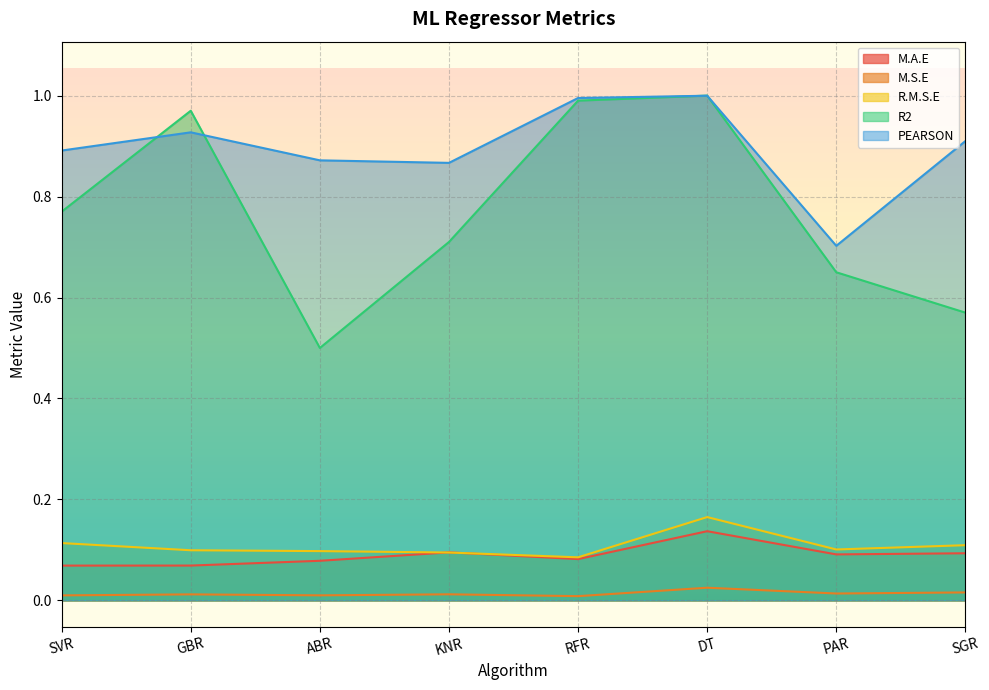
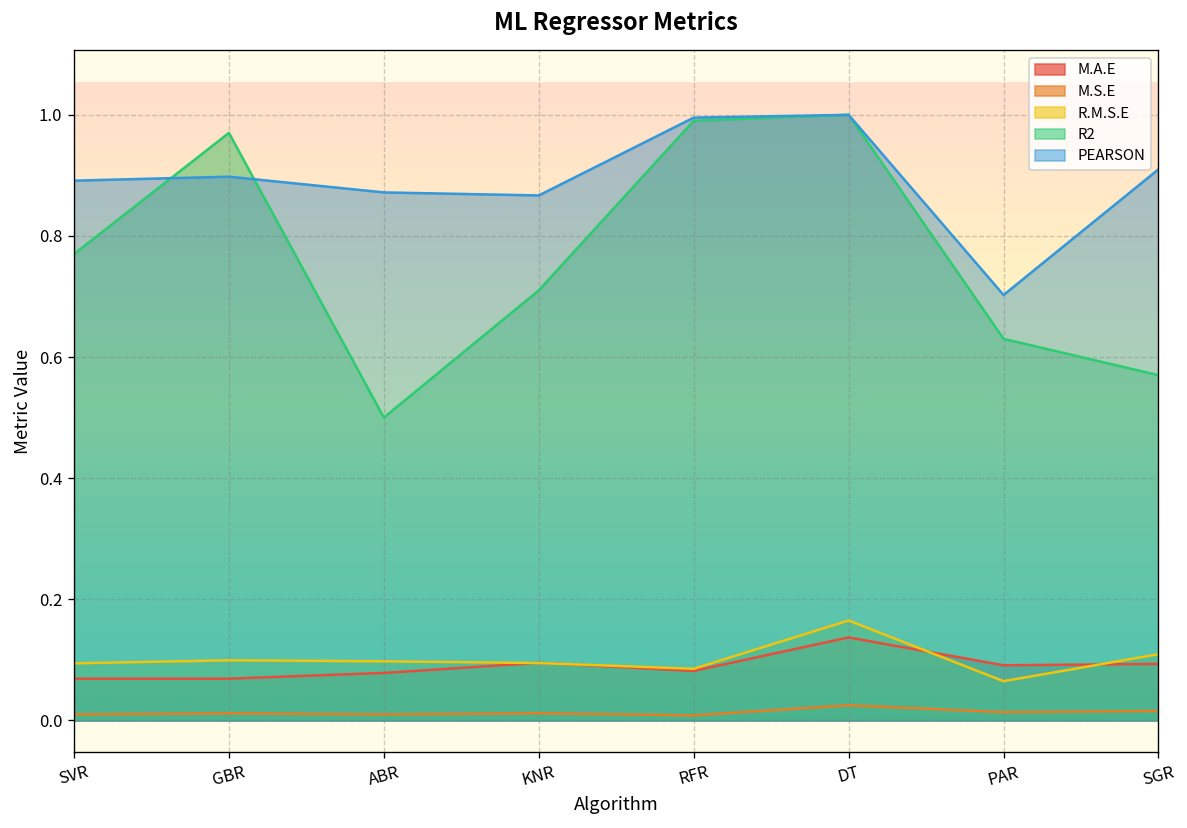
R.M.S.E, SVR: 0.11 -> 0.09
PEARSON, GBR: 0.93 -> 0.90
R.M.S.E, PAR: 0.10 -> 0.06
R2, PAR: 0.65 -> 0.63
